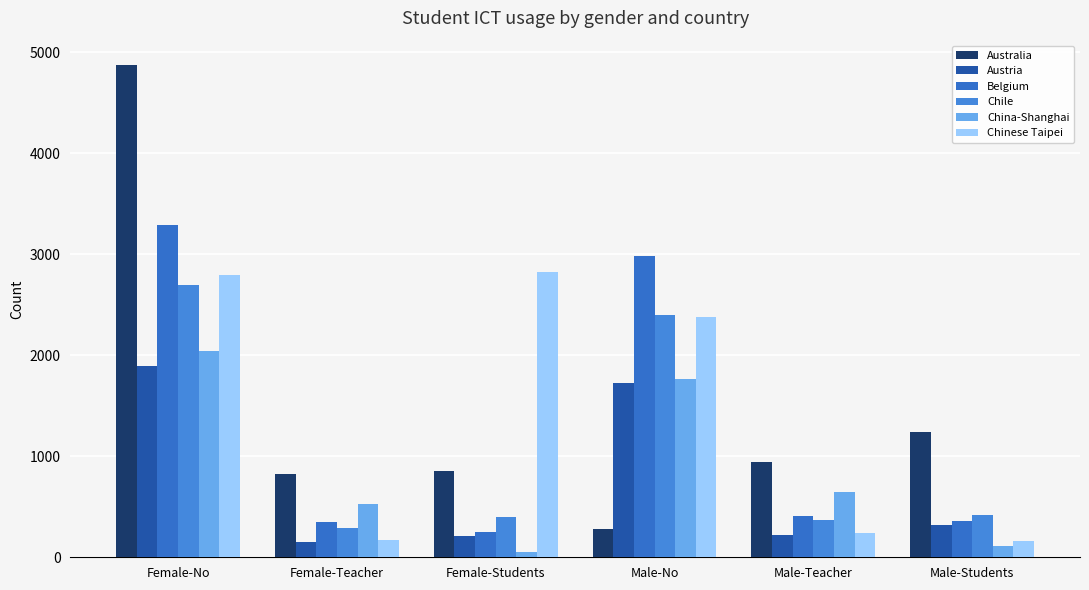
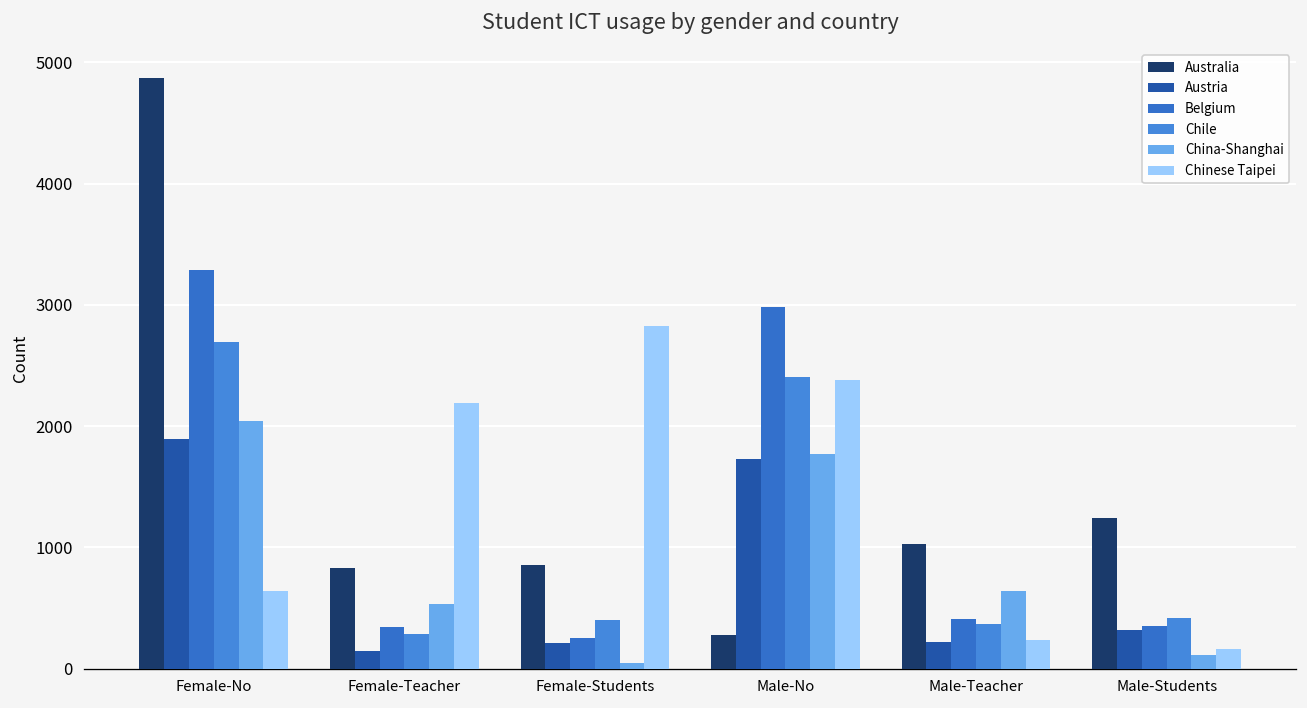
Chinese Taipei, Female-No: 2800 -> 640
Chinese Taipei, Female-Teacher: 180 -> 2200
Australia, Male-Teacher: 940 -> 1030
